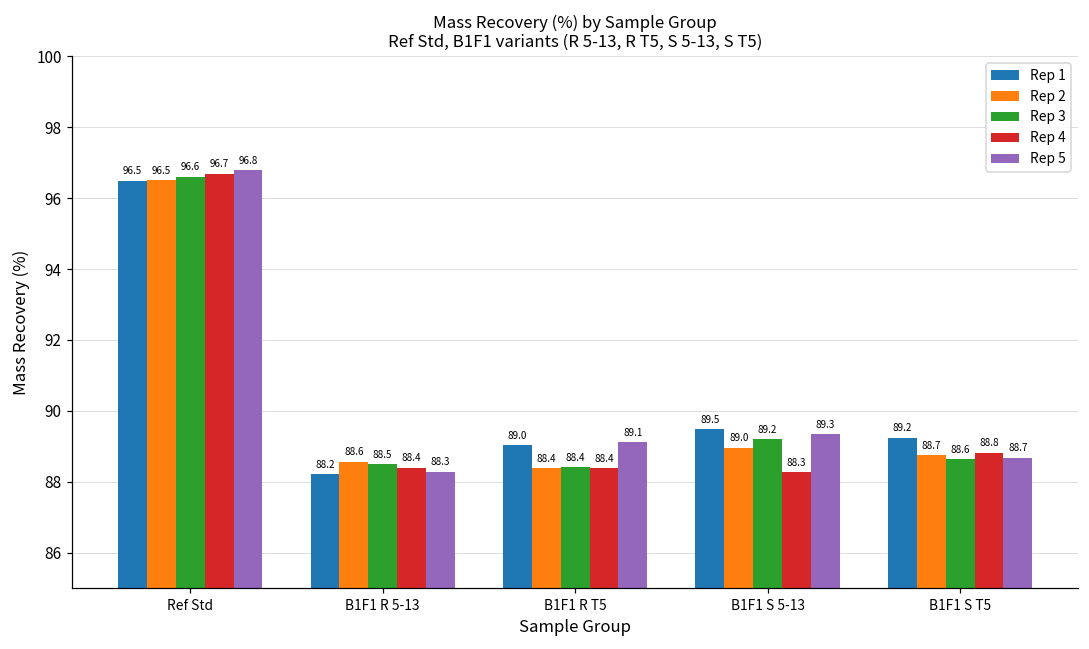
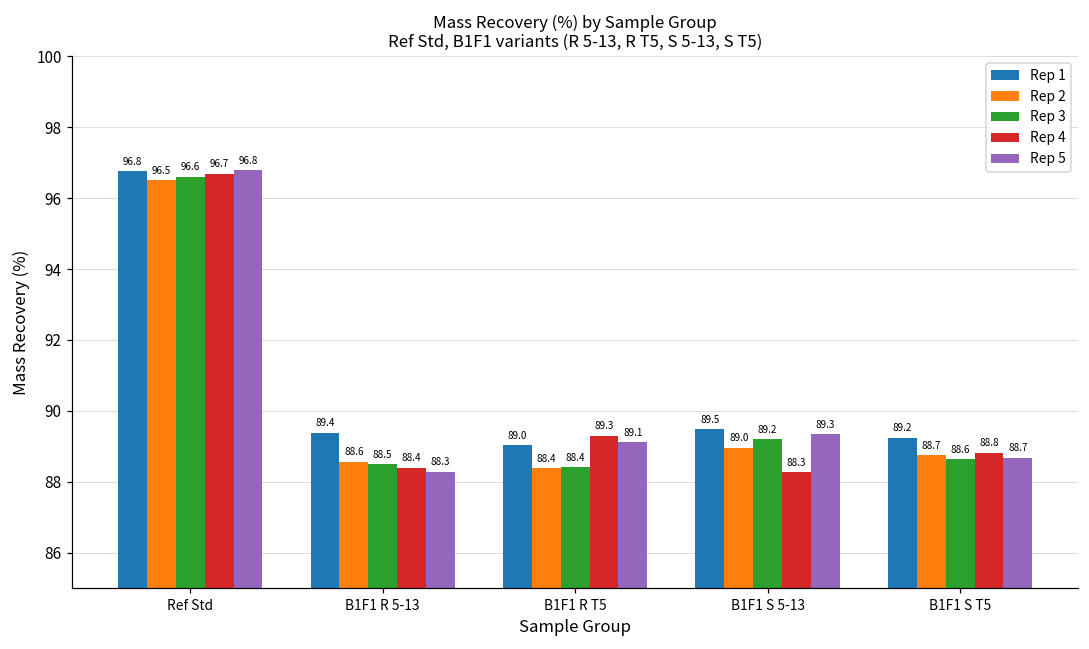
Rep 1, Ref Std: 96.5 -> 96.8
Rep 1, B1F1 R 5-13: 88.2 -> 89.4
Rep 4, B1F1 R T5: 88.4 -> 89.3
